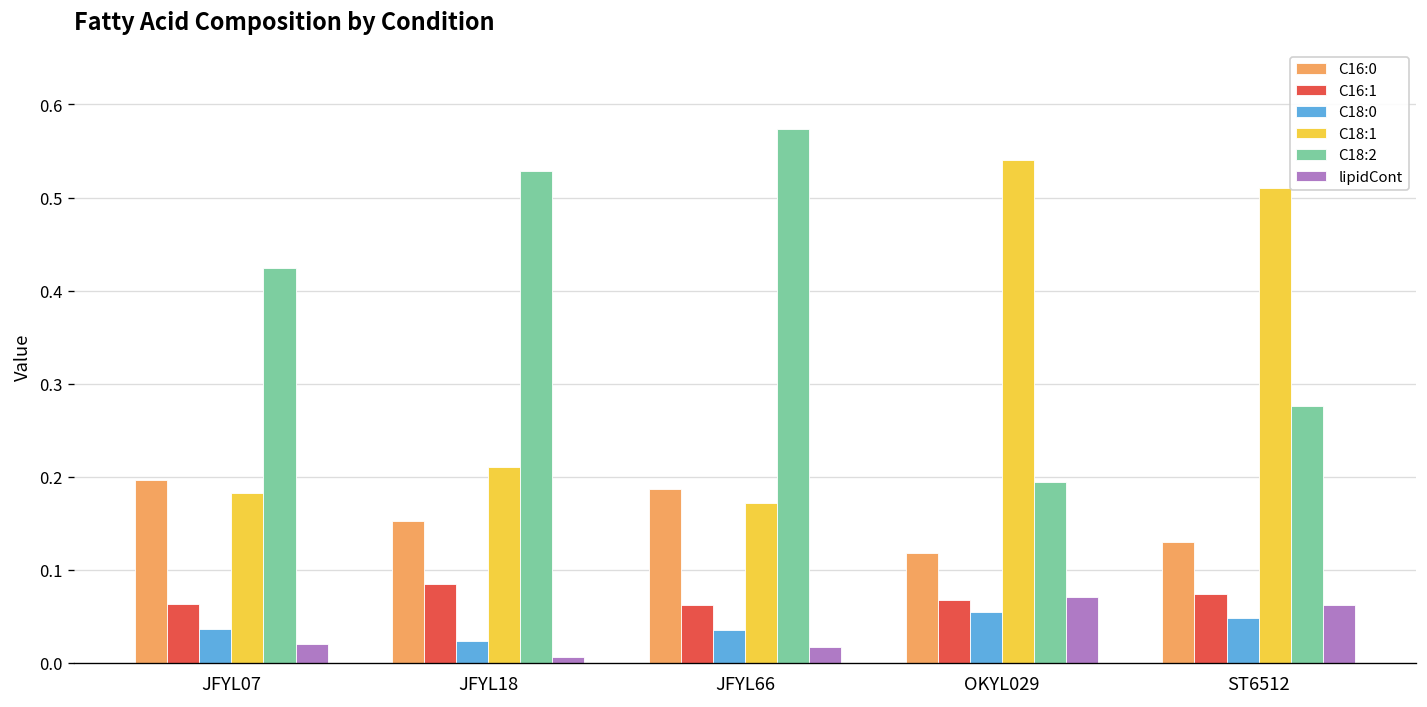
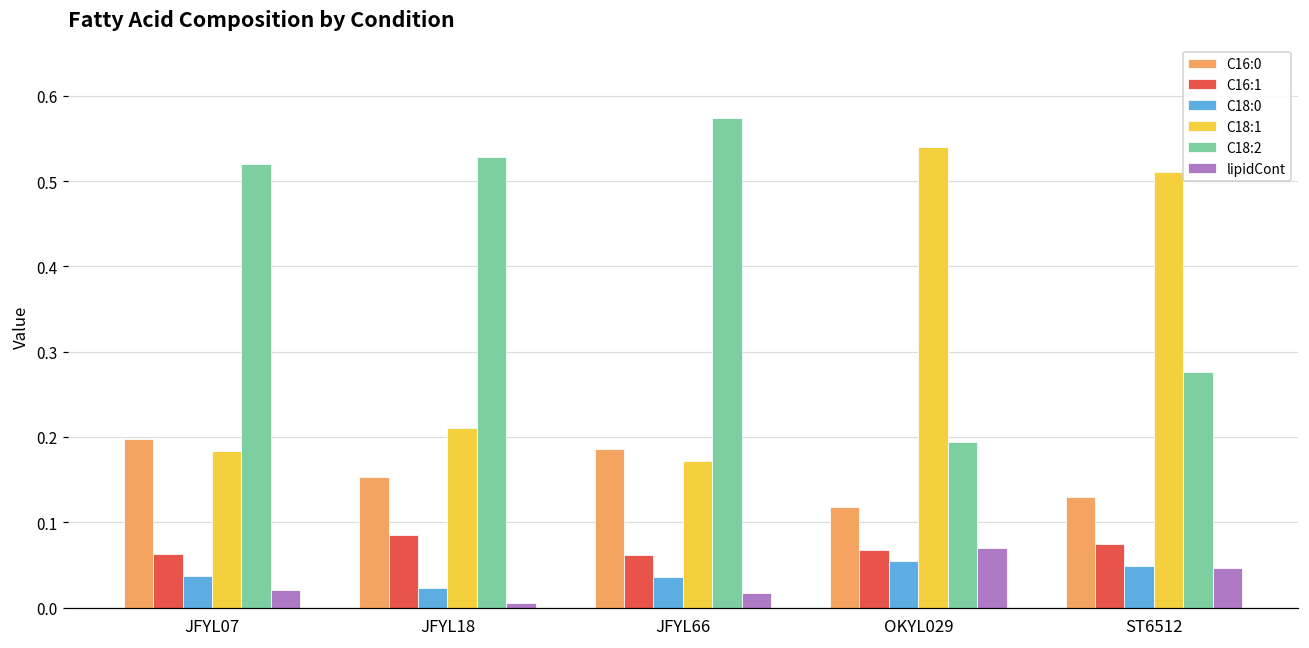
C18:2, JFYL07: 0.42 -> 0.52
lipidCont, ST6512: 0.06 -> 0.05
